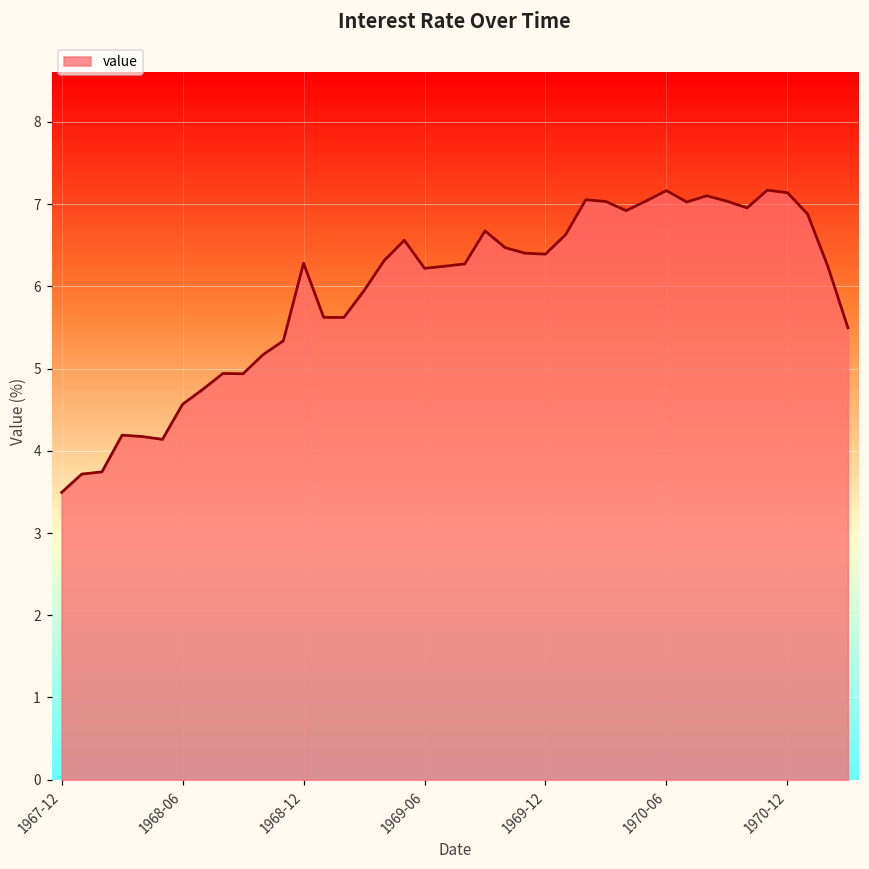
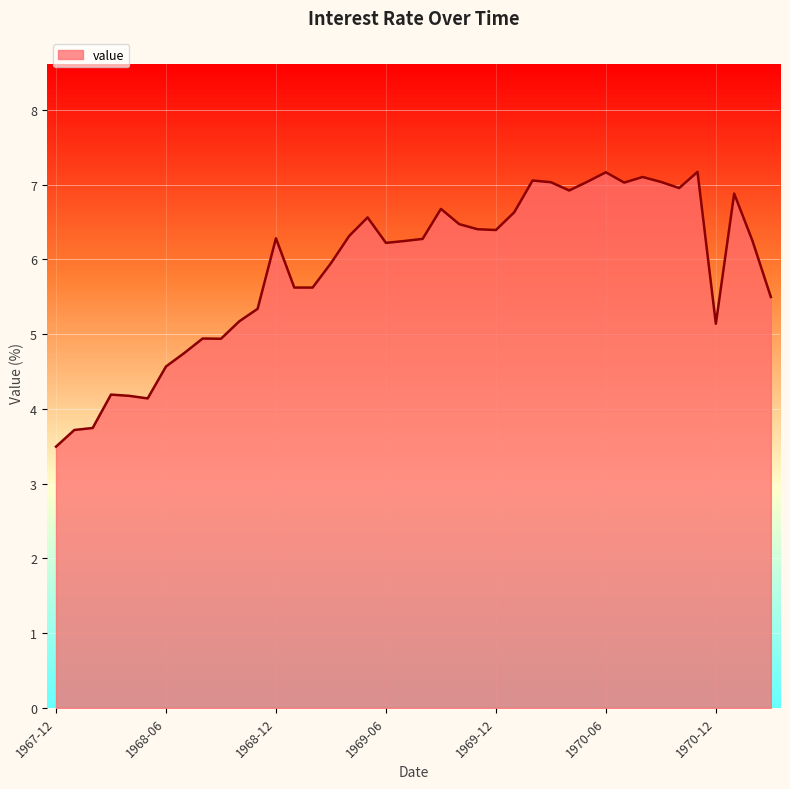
1970-12: 7.1 -> 5.1
